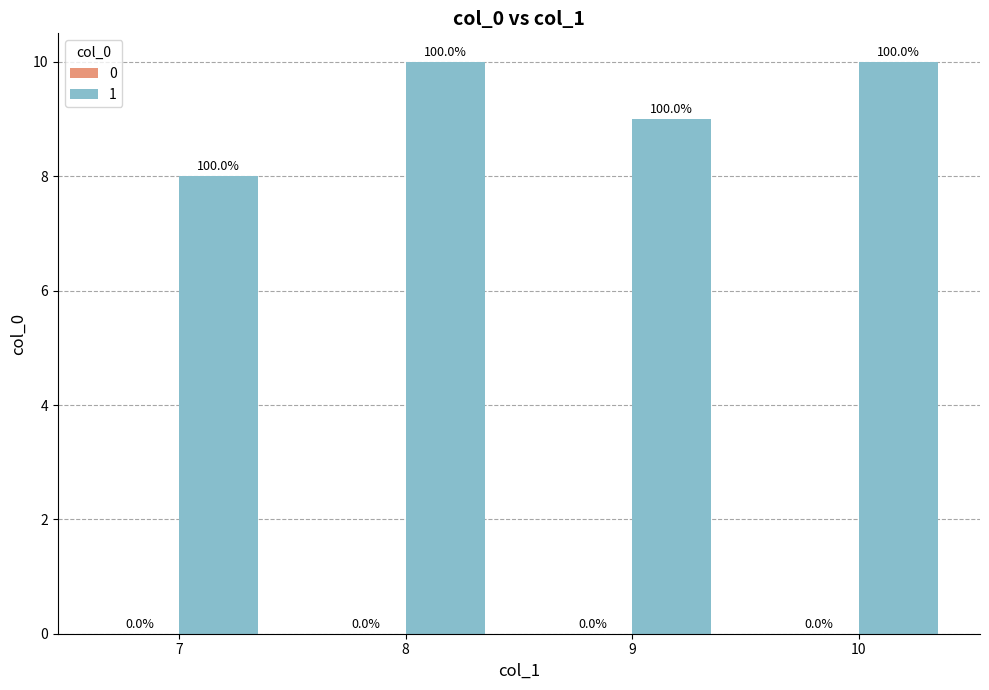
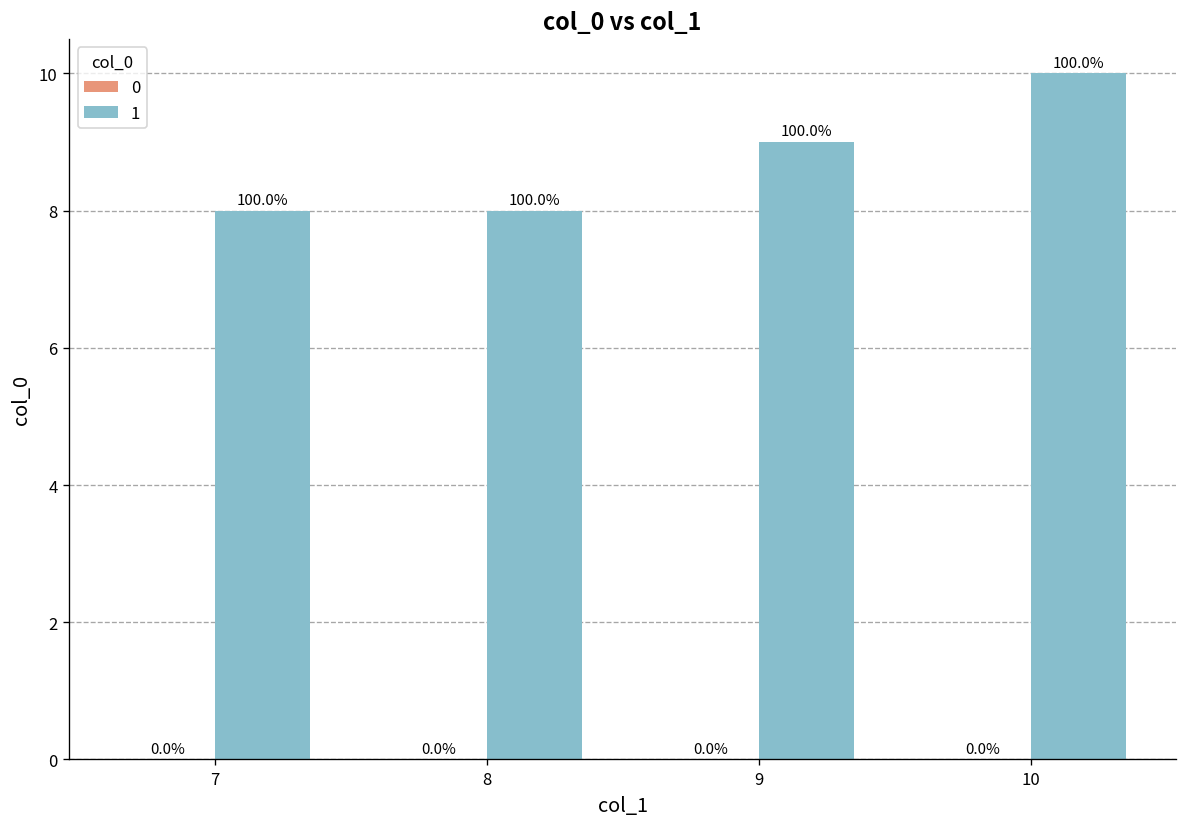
1, 8: 10 -> 8
